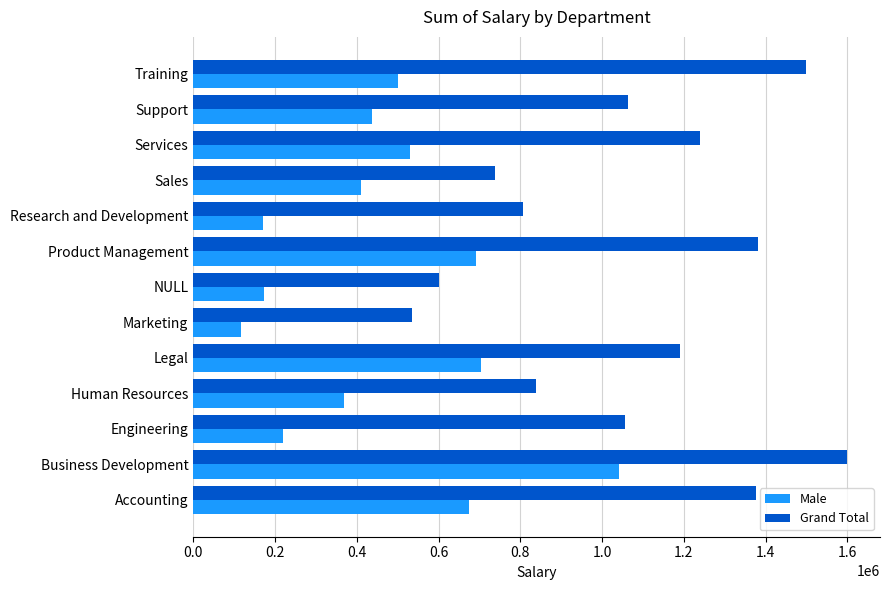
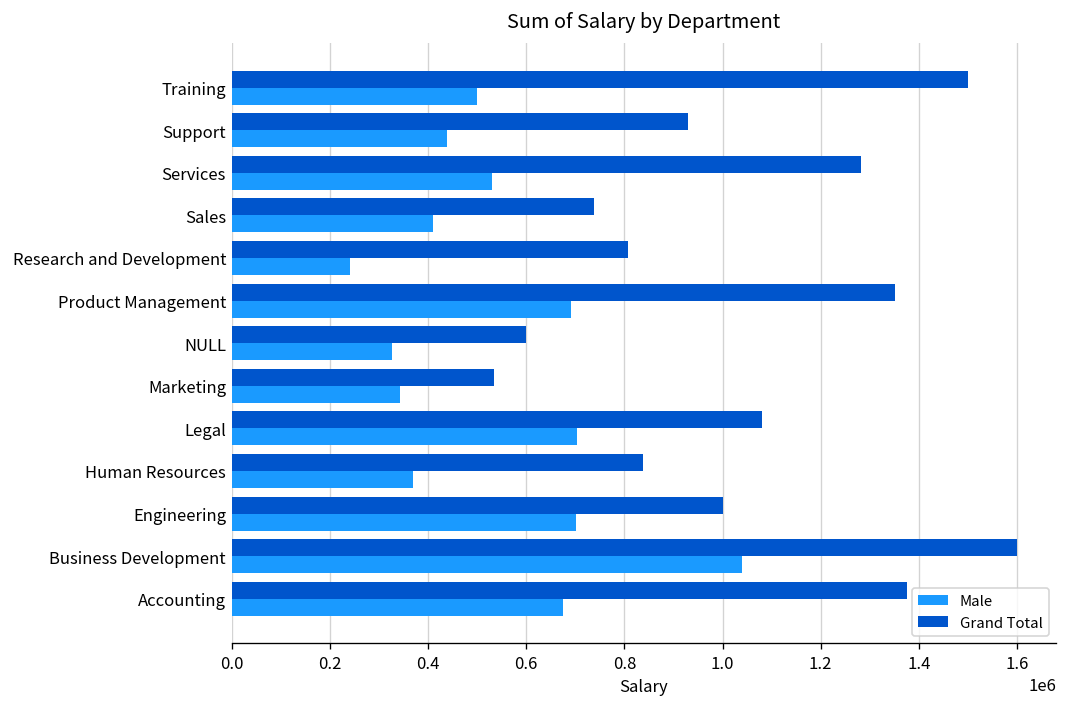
Grand Total, Support: 1060000 -> 930000
Grand Total, Services: 1240000 -> 1280000
Male, Research and Development: 170000 -> 240000
Grand Total, Product Management: 1380000 -> 1350000
Male, NULL: 170000 -> 330000
Male, Marketing: 120000 -> 340000
Grand Total, Legal: 1190000 -> 1080000
Grand Total, Engineering: 1060000 -> 1000000
Male, Engineering: 220000 -> 700000
